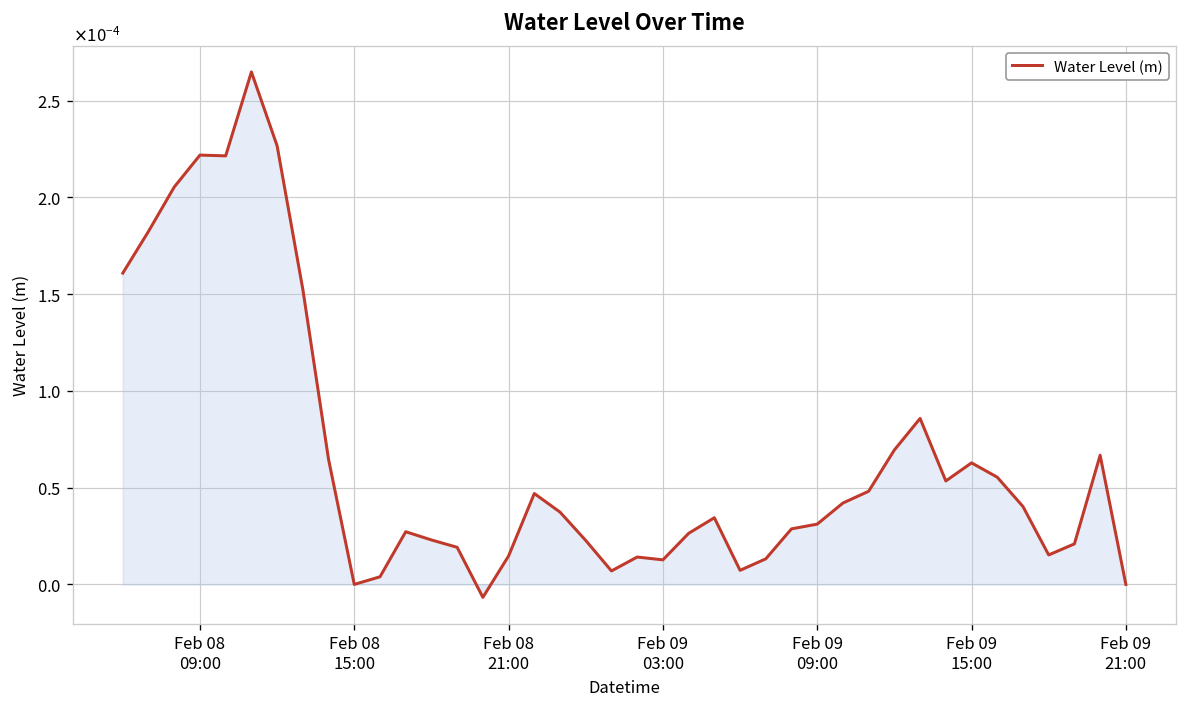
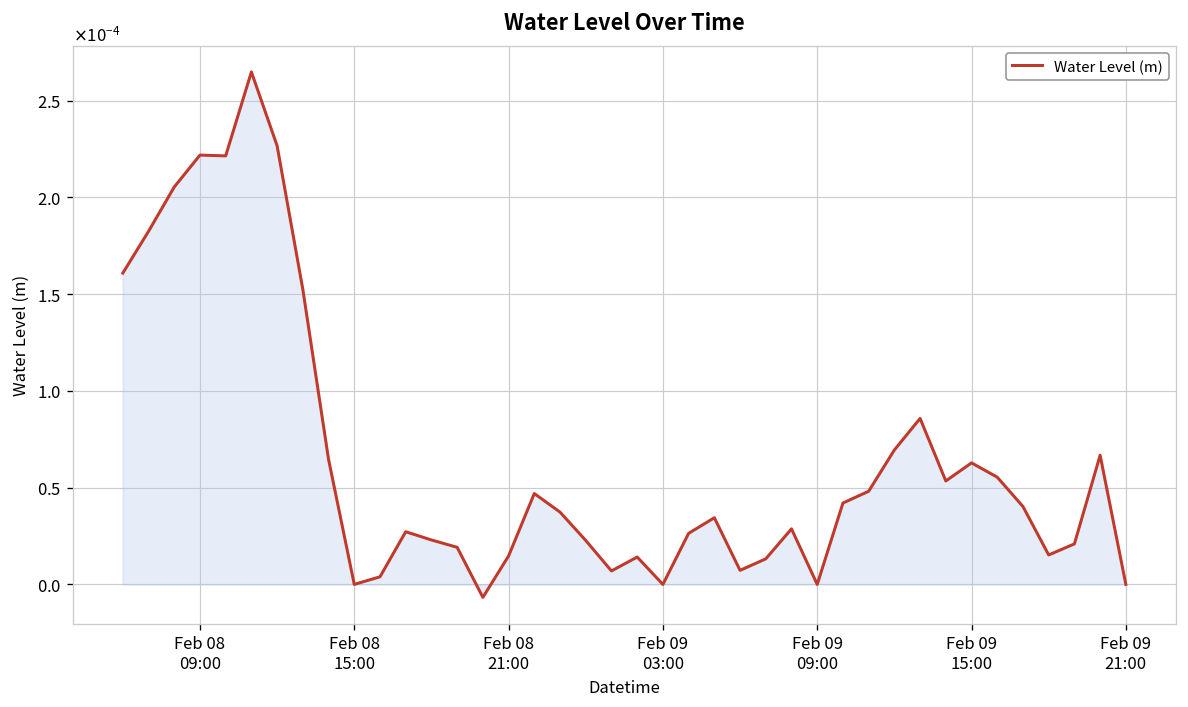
Water Level (m), Feb 09 03:00: 0.00001 -> 0.00000
Water Level (m), Feb 09 09:00: 0.00003 -> 0.00000
